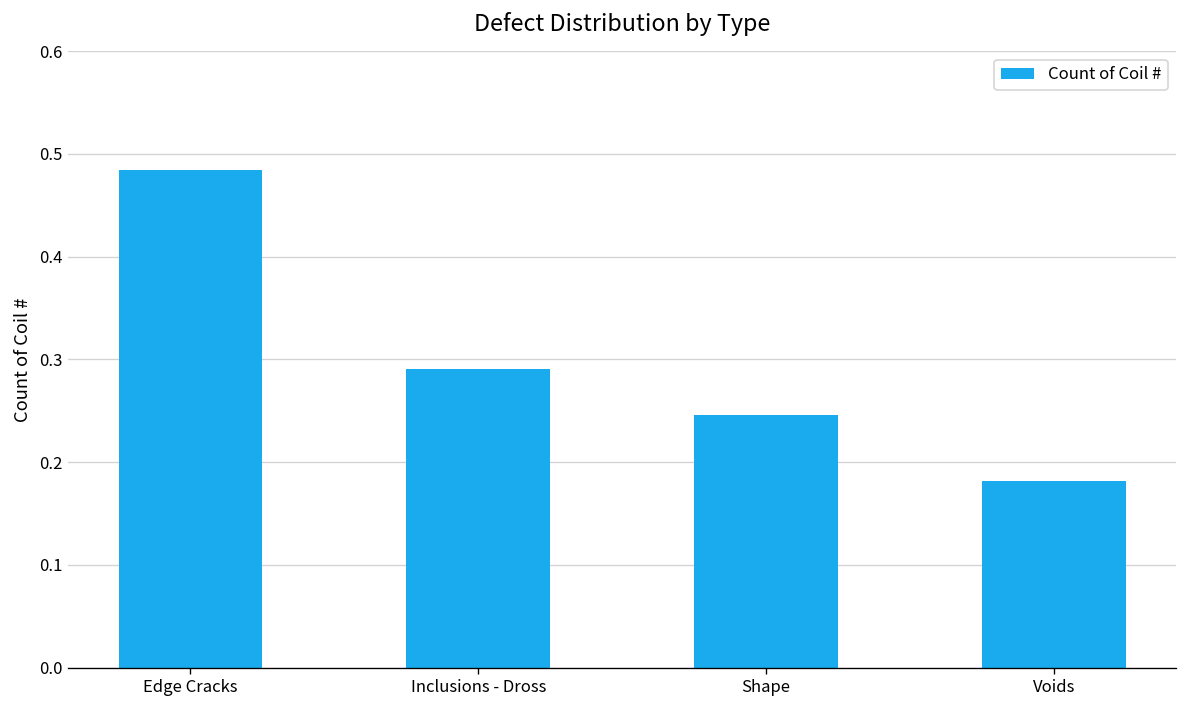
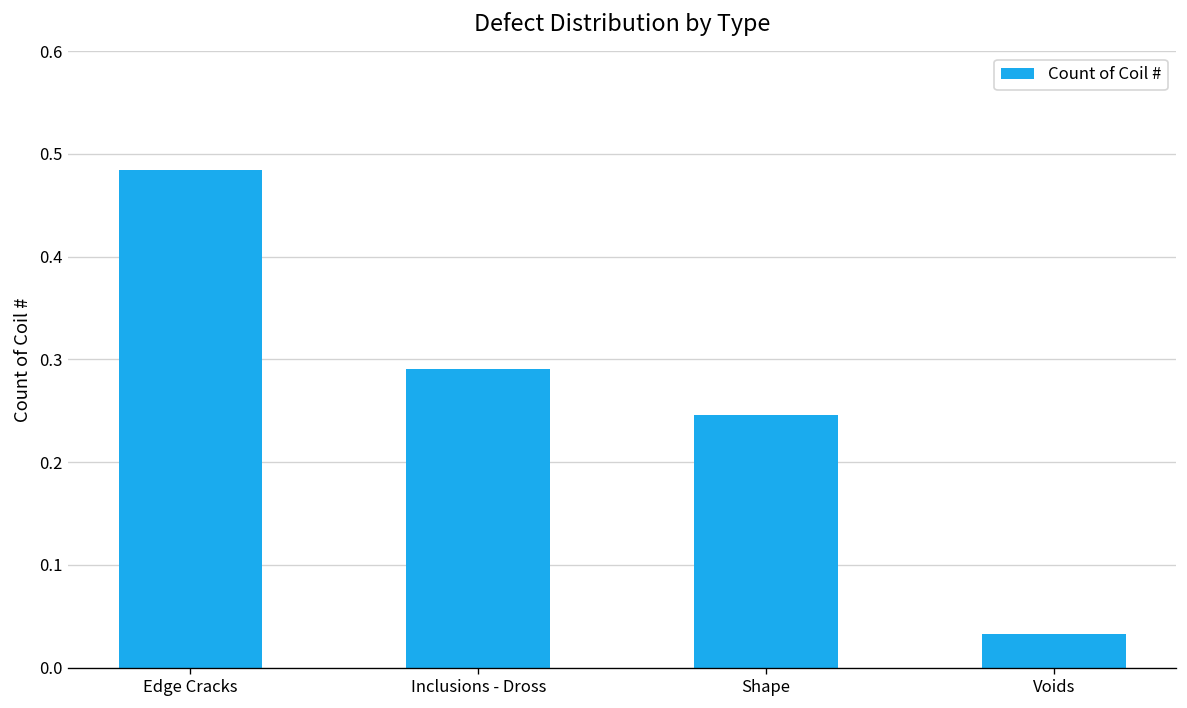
Voids: 0.18 -> 0.03
